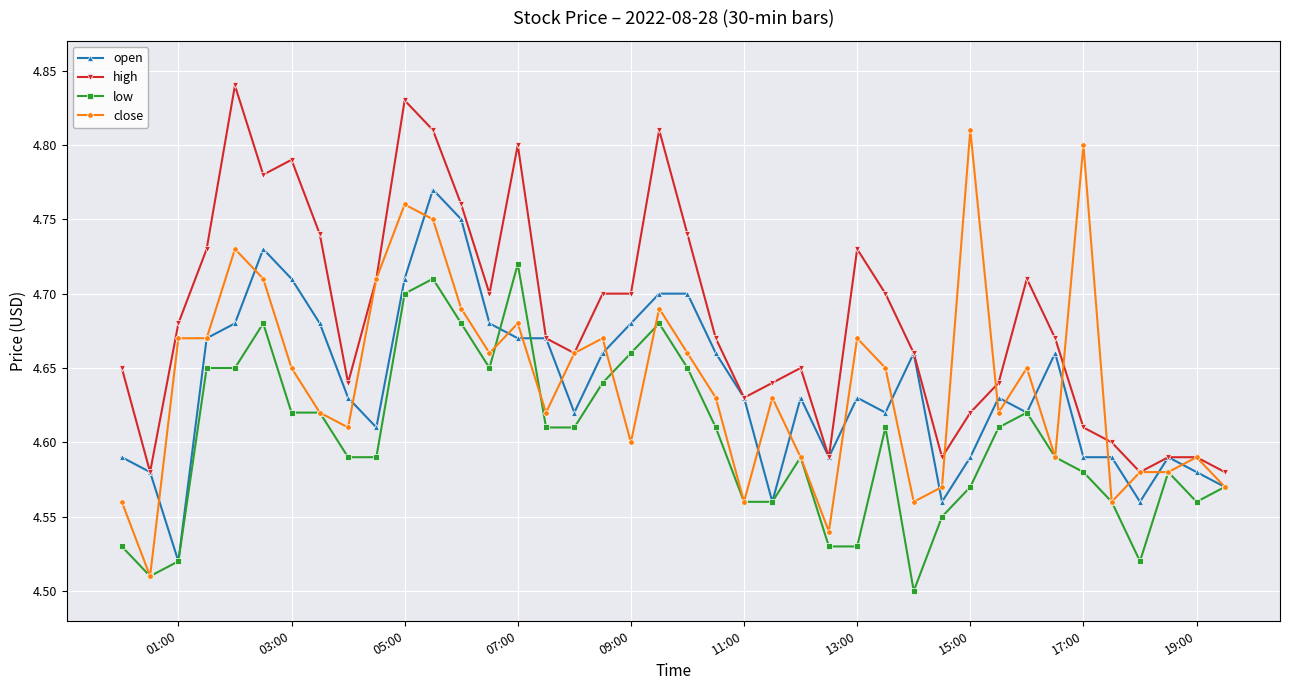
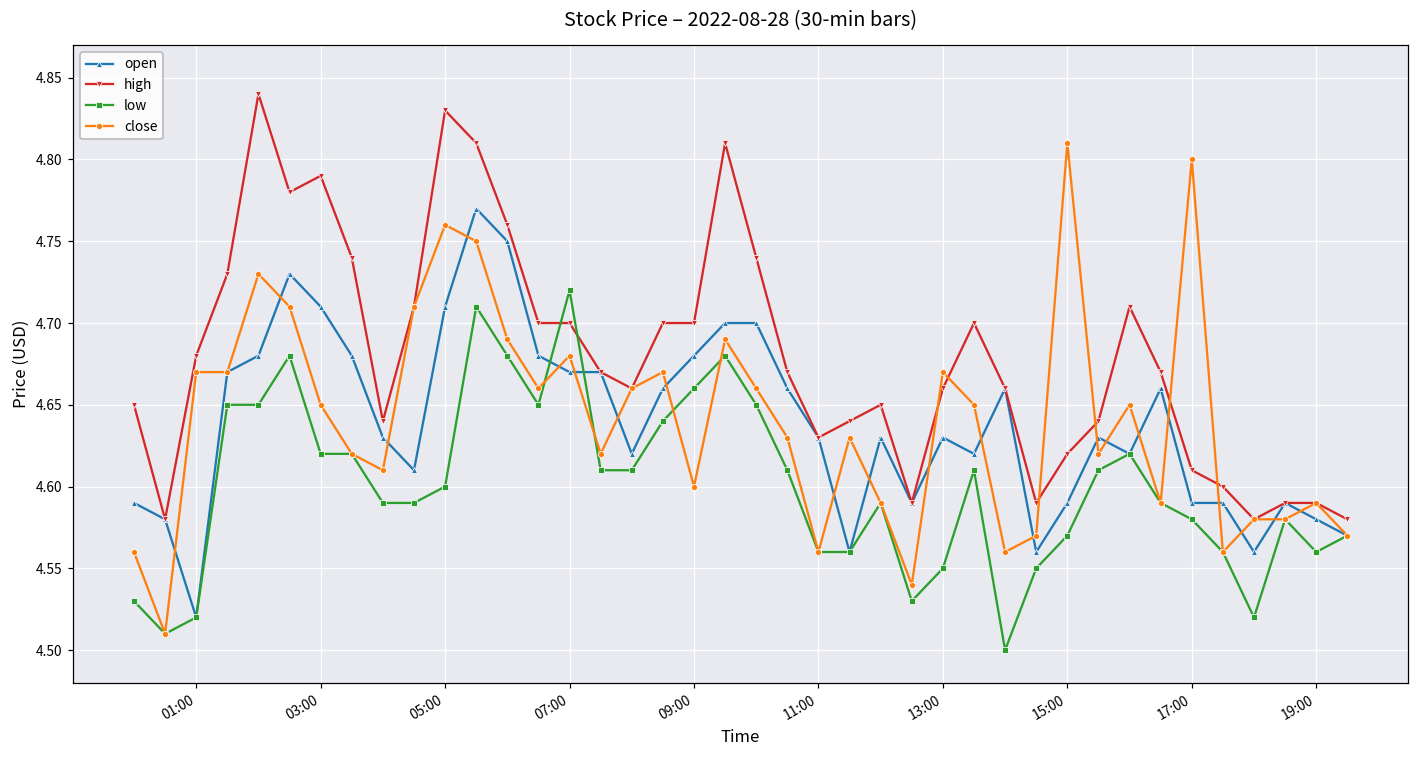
low, 05:00: 4.7 -> 4.6
high, 07:00: 4.8 -> 4.7
high, 13:00: 4.73 -> 4.66
low, 13:00: 4.53 -> 4.55
